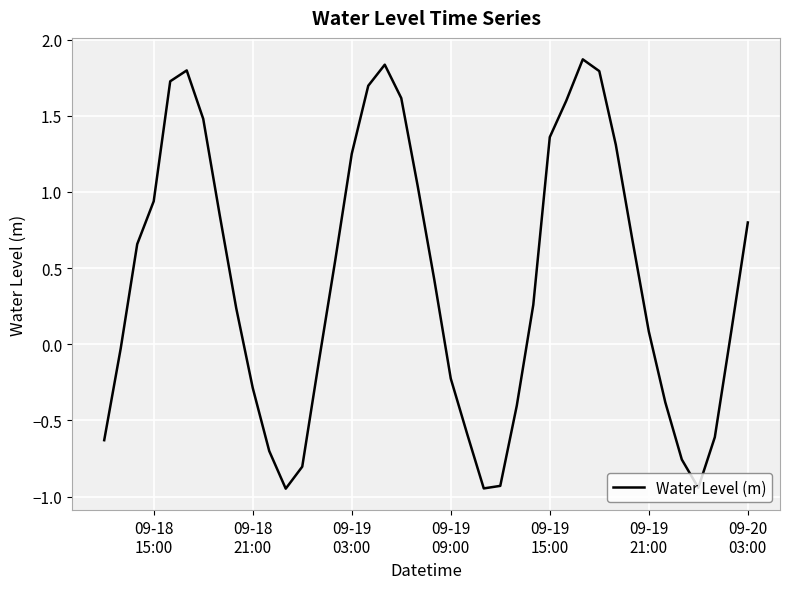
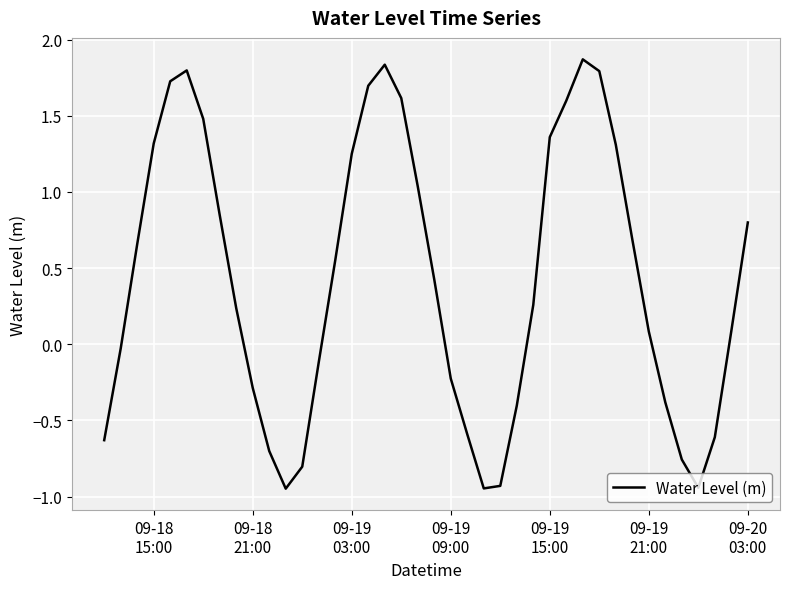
09-18 15:00: 0.94 -> 1.32
